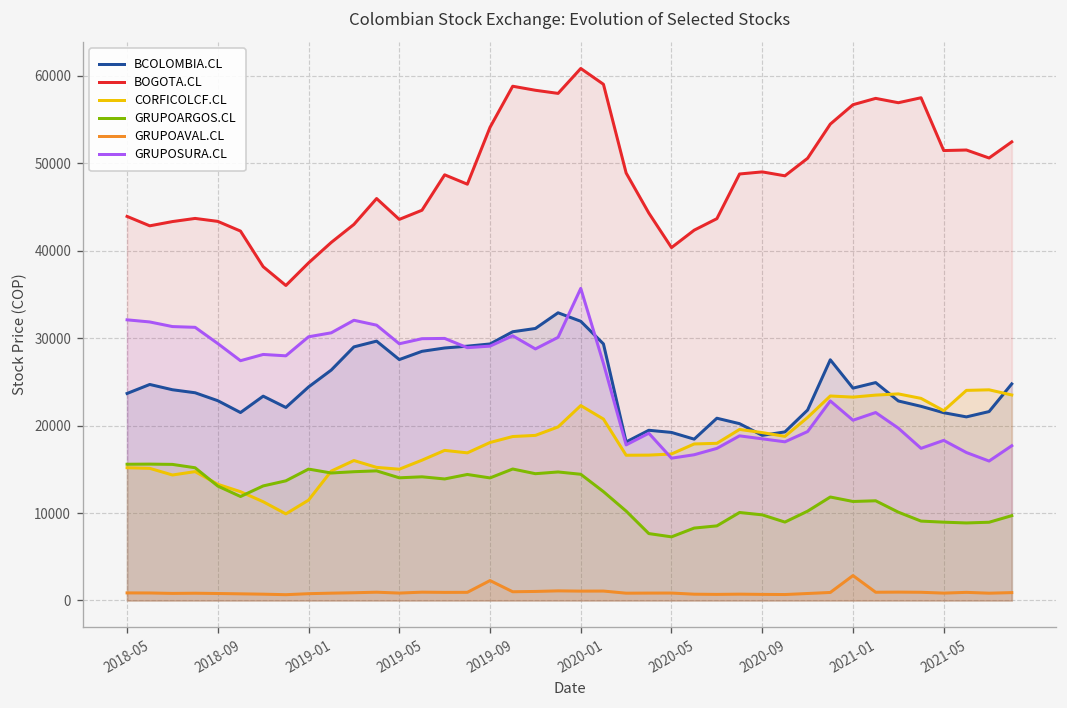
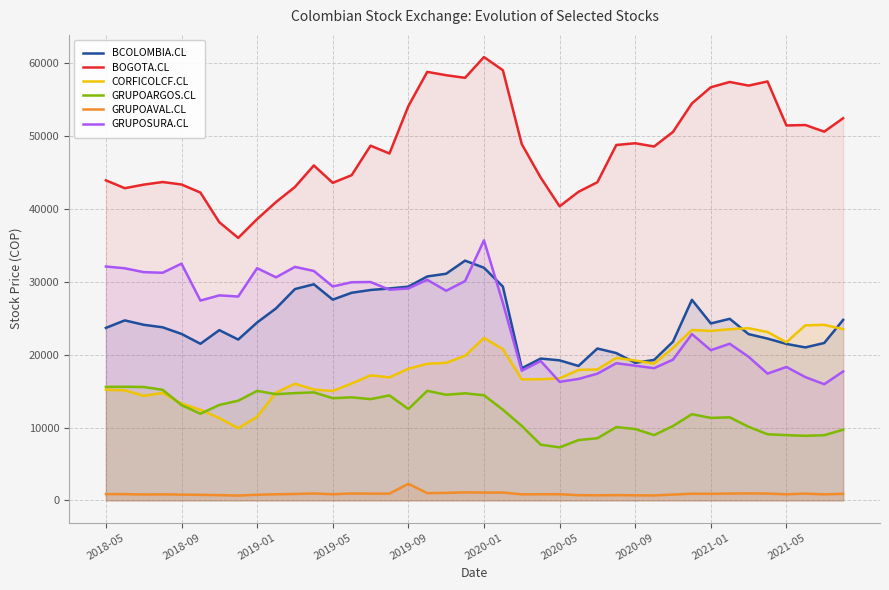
GRUPOSURA.CL, 2018-09: 29000 -> 32000
GRUPOSURA.CL, 2019-01: 30000 -> 32000
GRUPOARGOS.CL, 2019-09: 14000 -> 13000
GRUPOAVAL.CL, 2021-01: 3000 -> 1000
